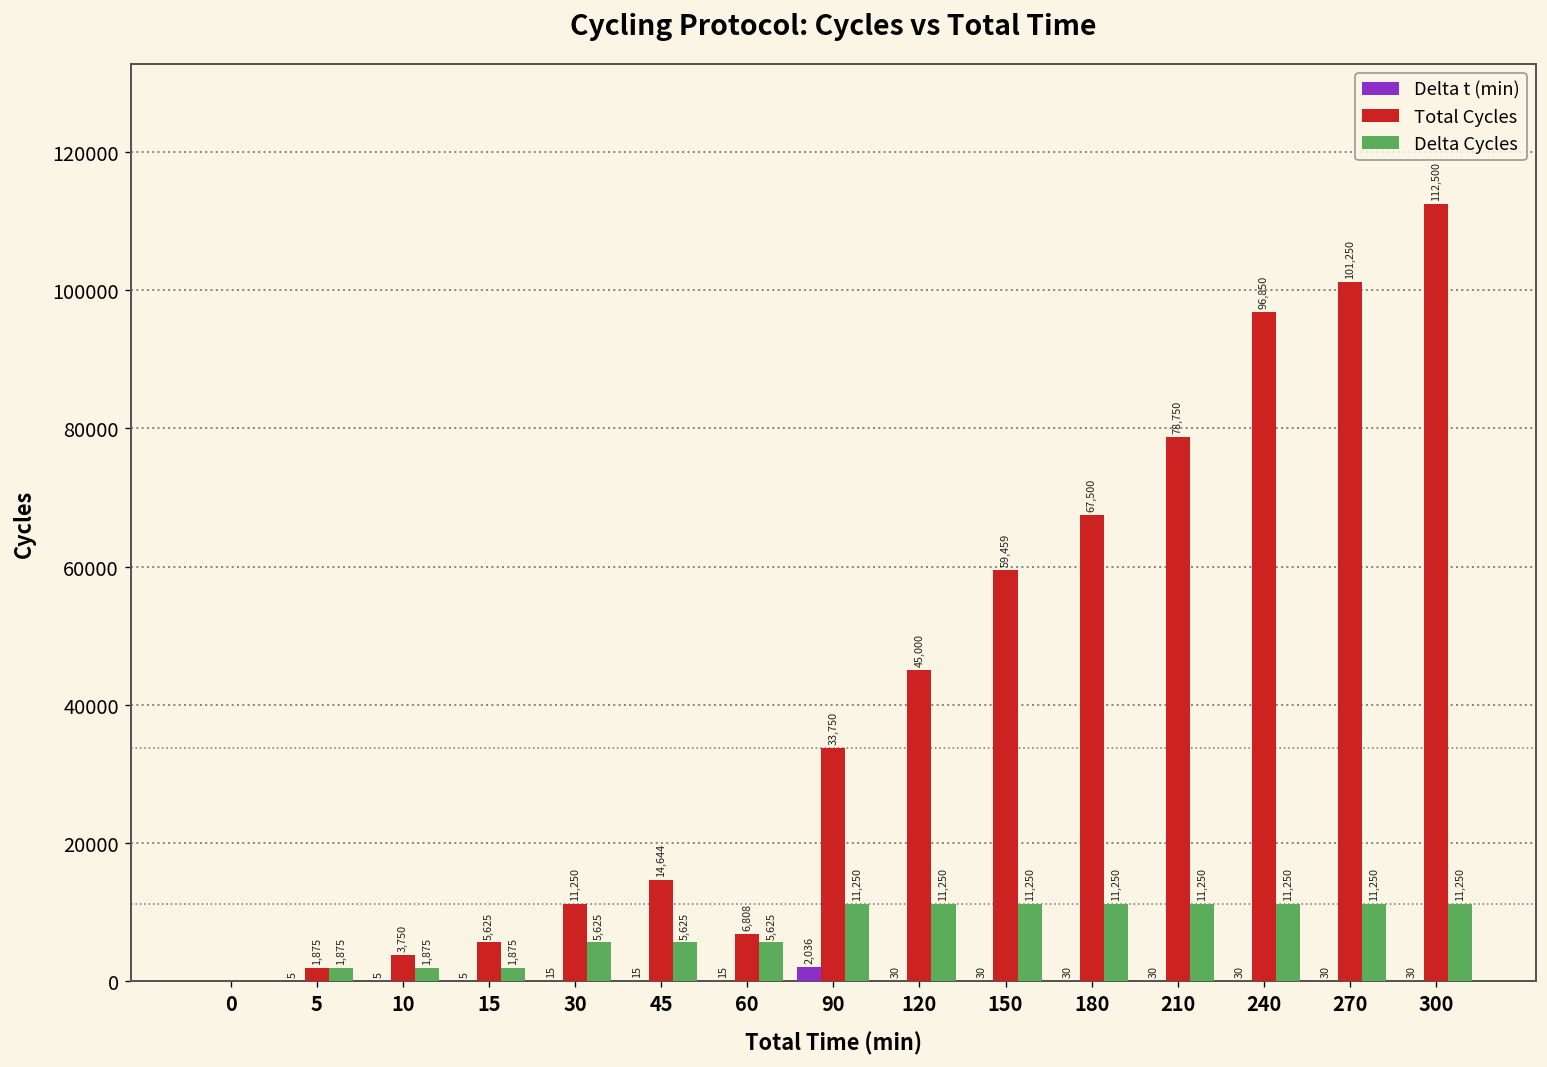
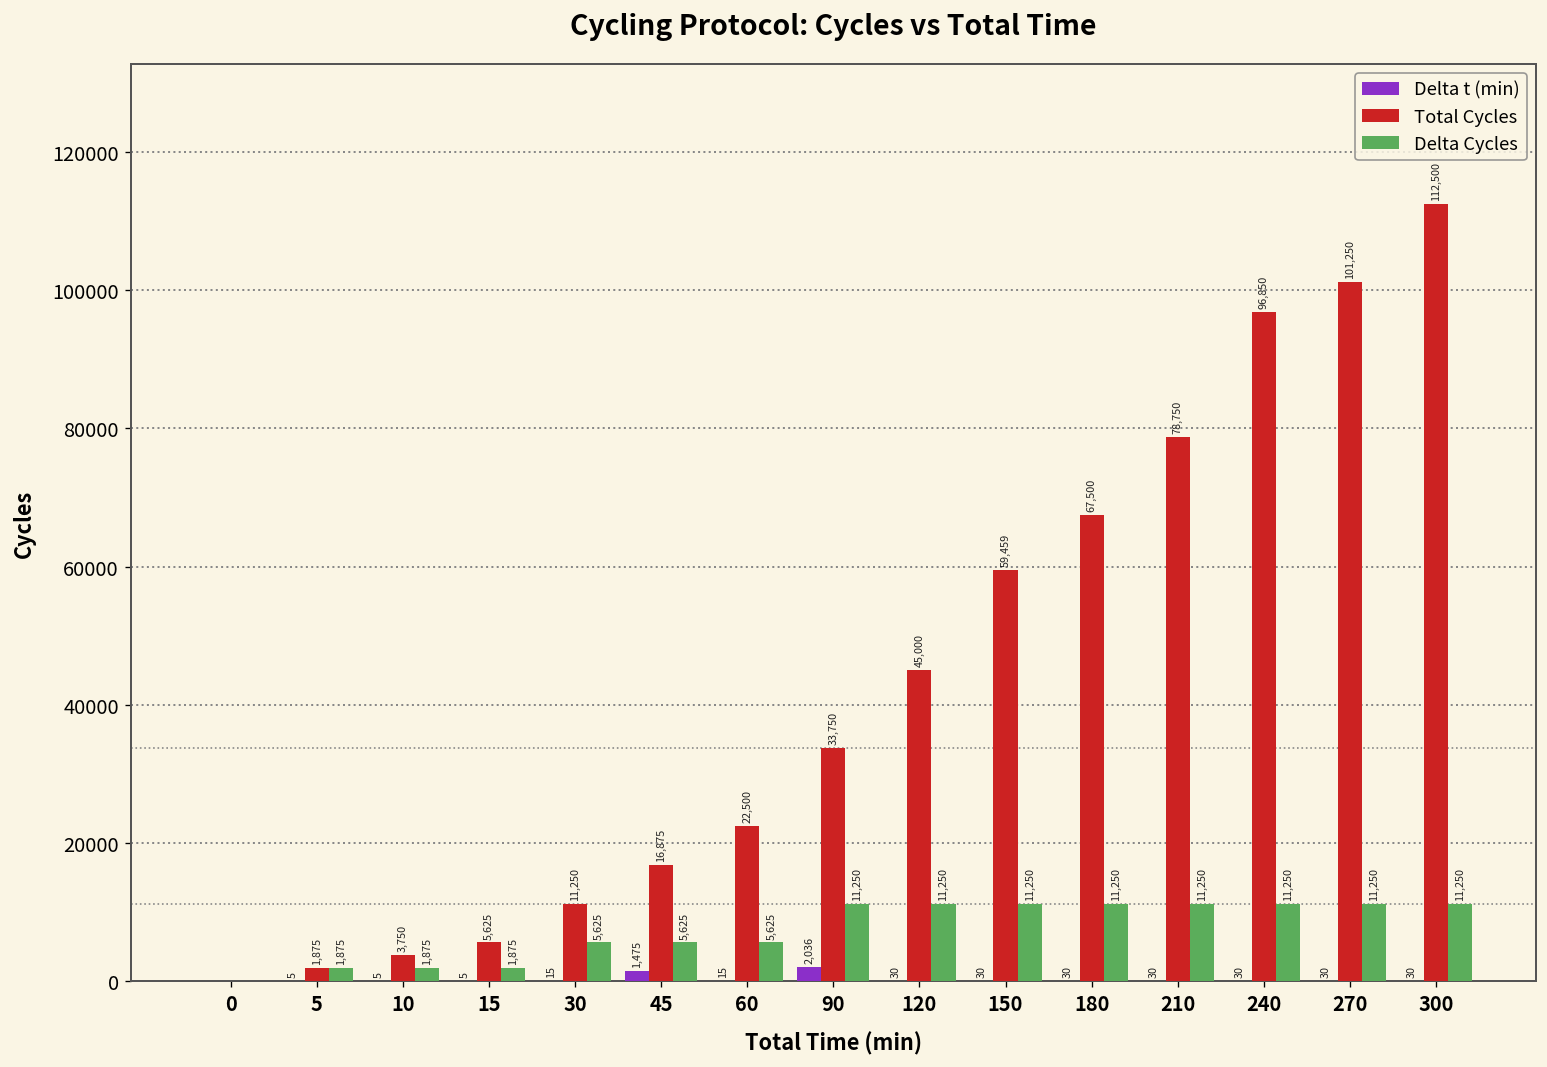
Delta t (min), 45: 15 -> 1,475
Total Cycles, 45: 14,644 -> 16,875
Total Cycles, 60: 6,808 -> 22,500
